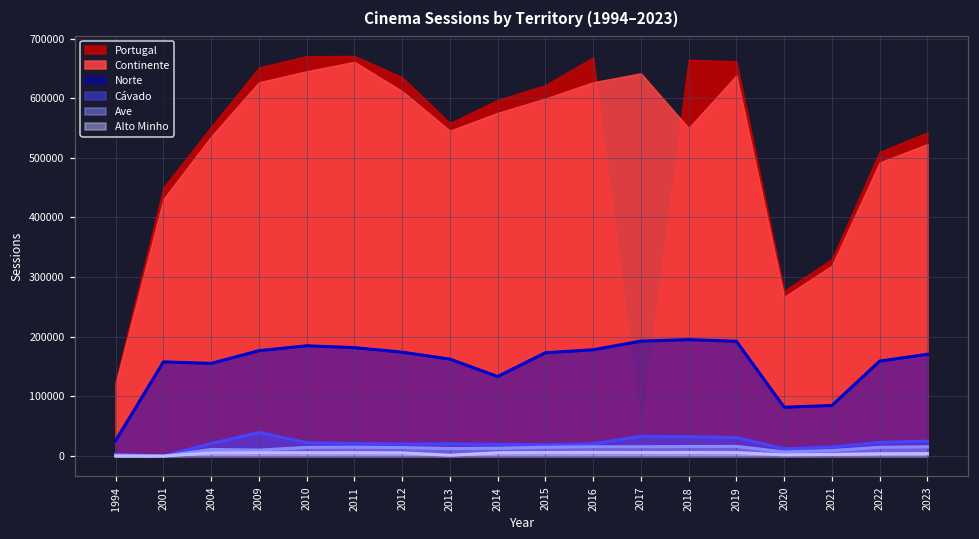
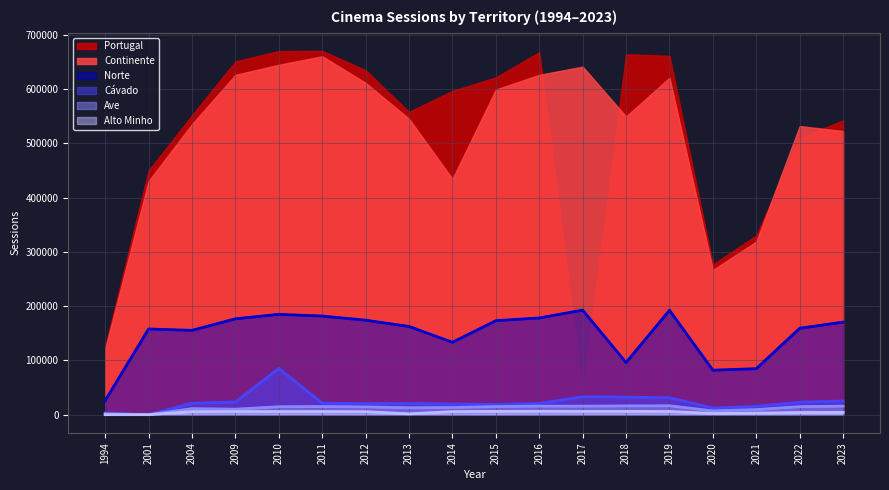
Cávado, 2009: 40000 -> 20000
Cávado, 2010: 20000 -> 90000
Continente, 2014: 580000 -> 430000
Norte, 2018: 200000 -> 100000
Continente, 2019: 640000 -> 620000
Continente, 2022: 490000 -> 530000
